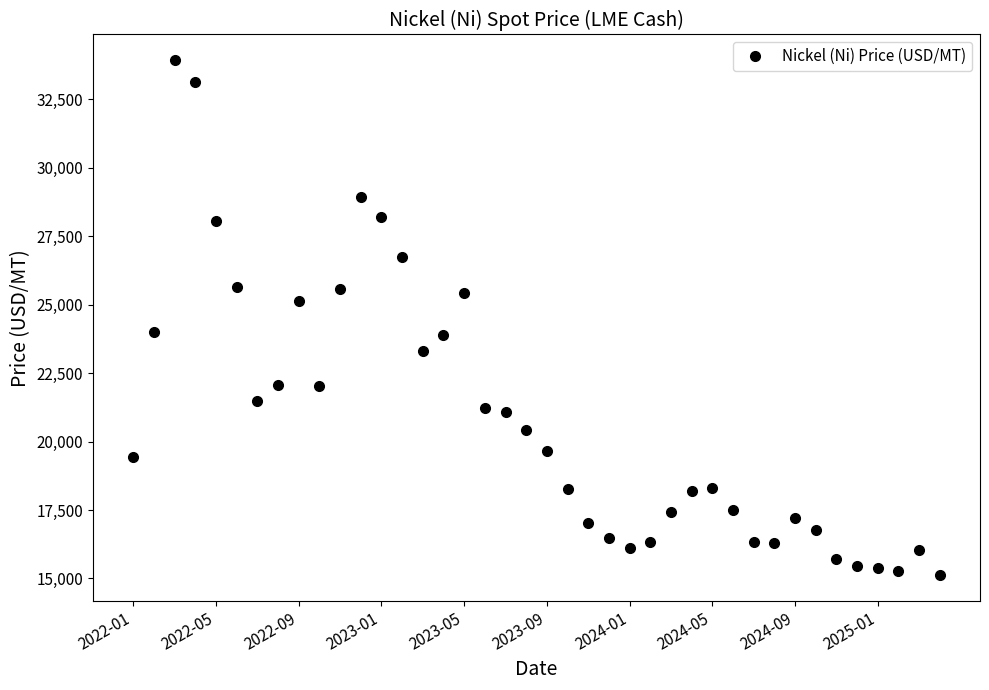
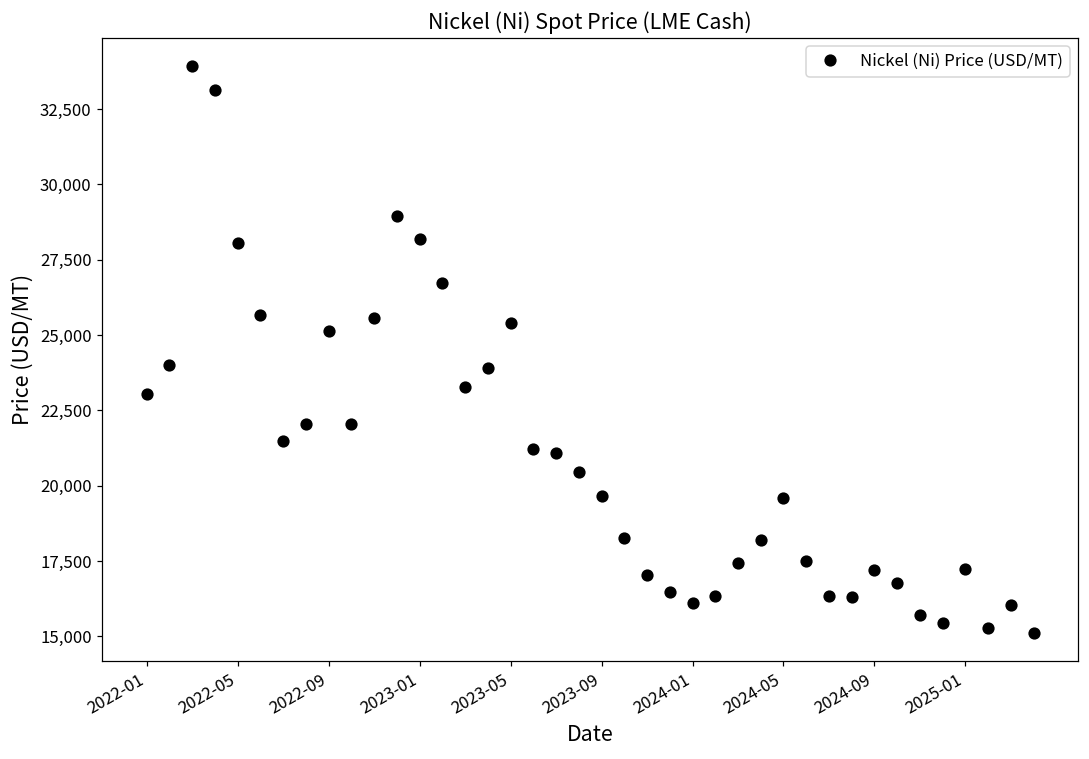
2022-01: 19,400 -> 23,100
2024-05: 18,300 -> 19,600
2025-01: 15,400 -> 17,200
